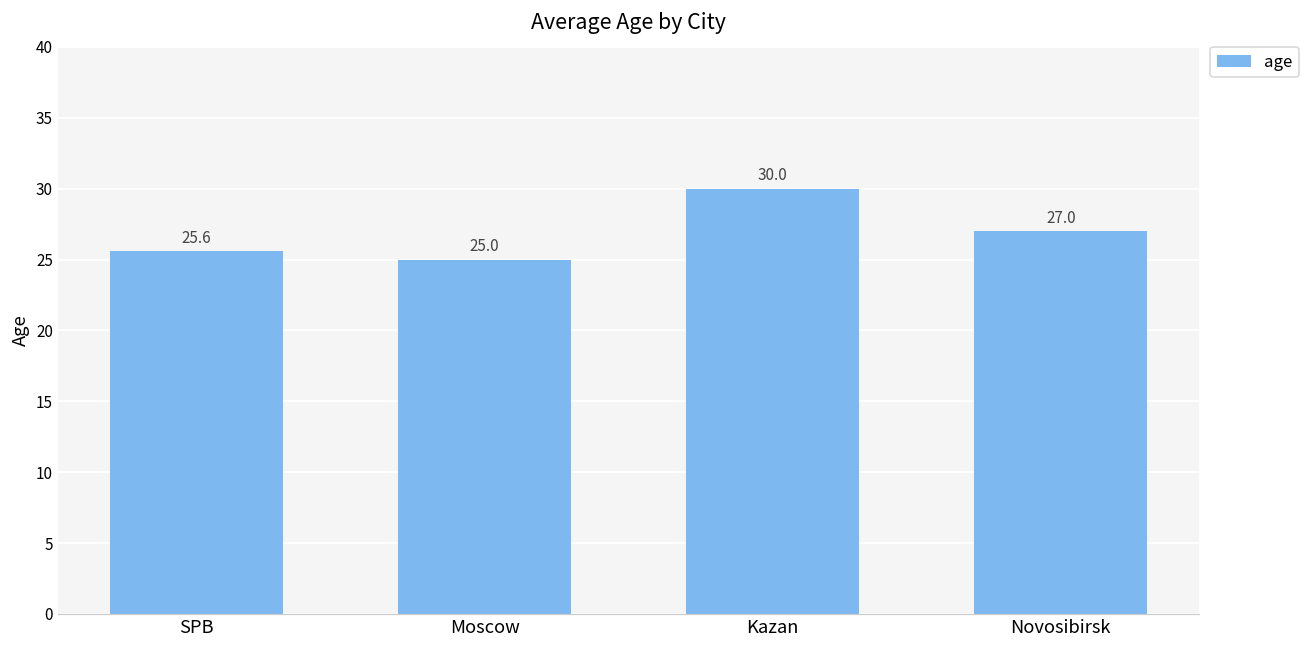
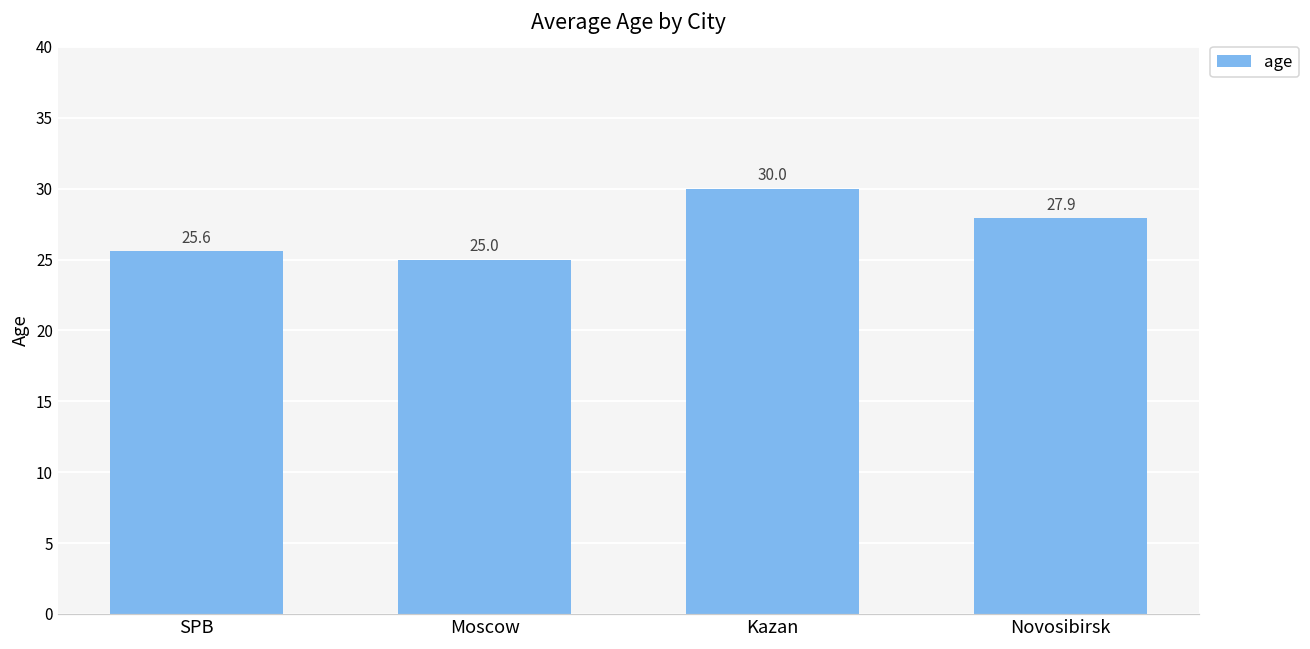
Novosibirsk: 27.0 -> 27.9
